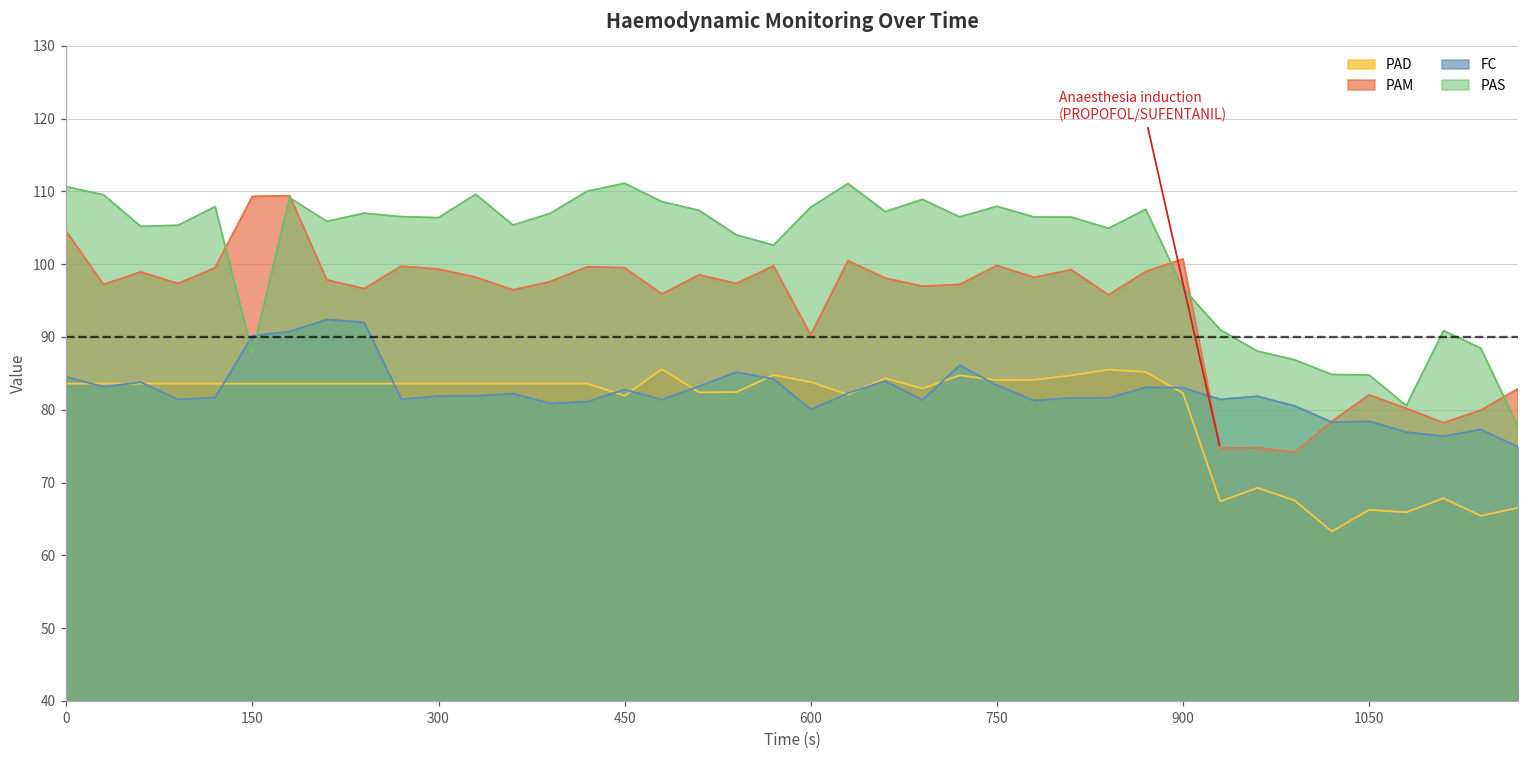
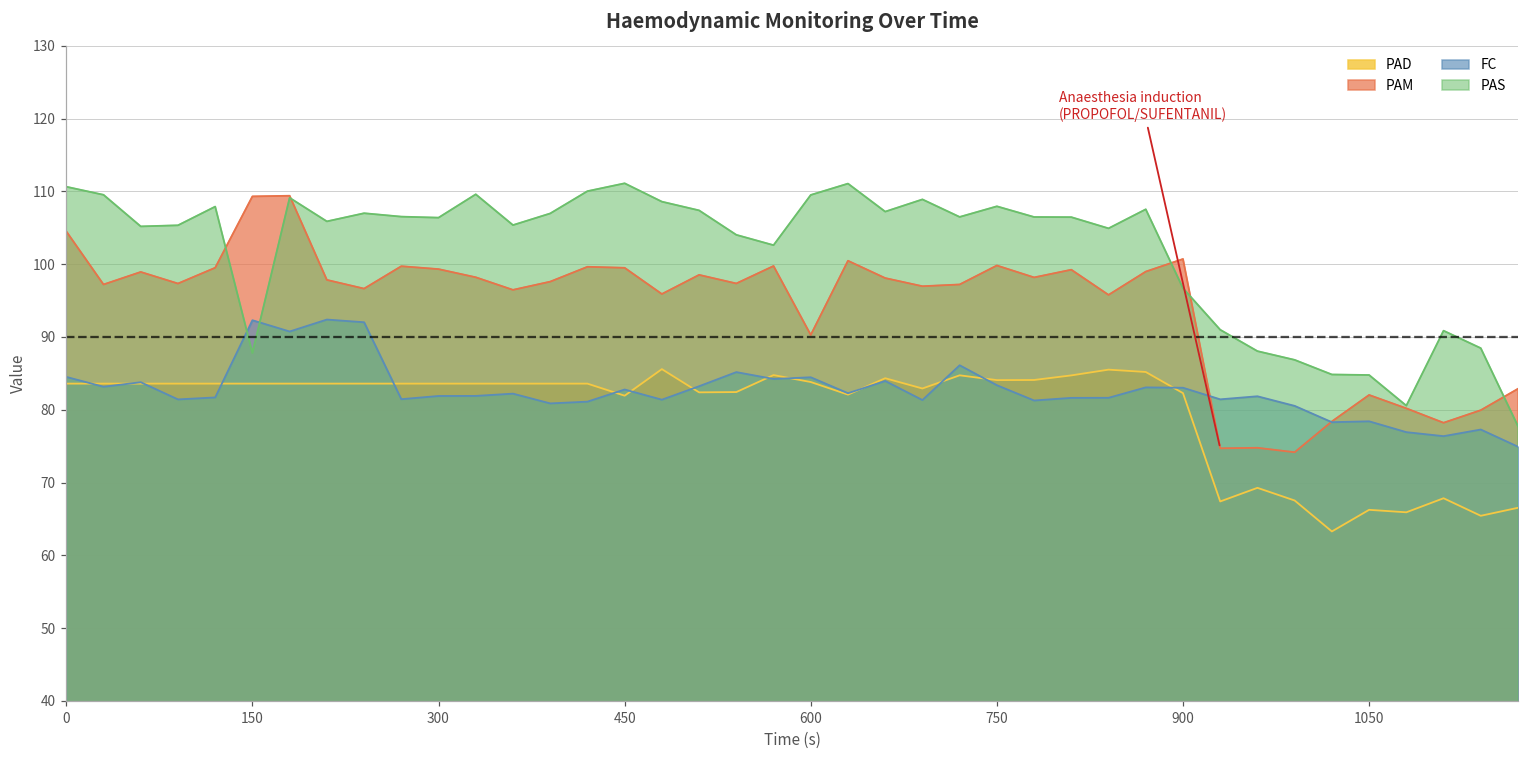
FC, 150: 90 -> 92
FC, 600: 80 -> 84
PAS, 600: 108 -> 110
